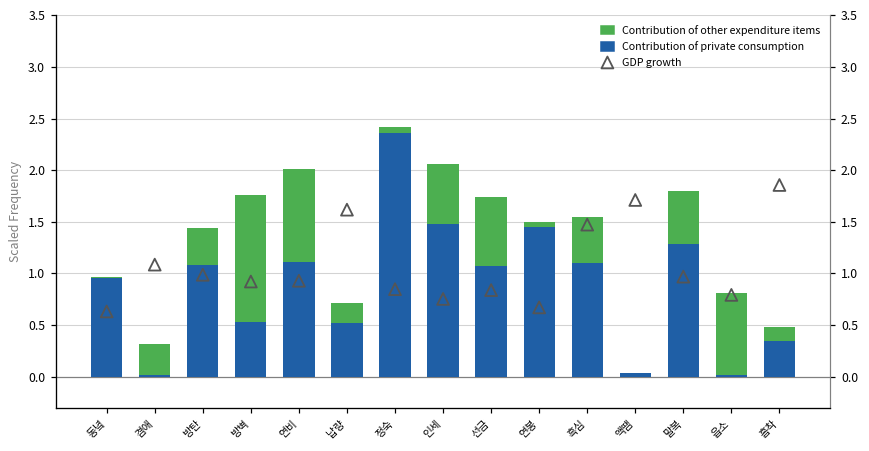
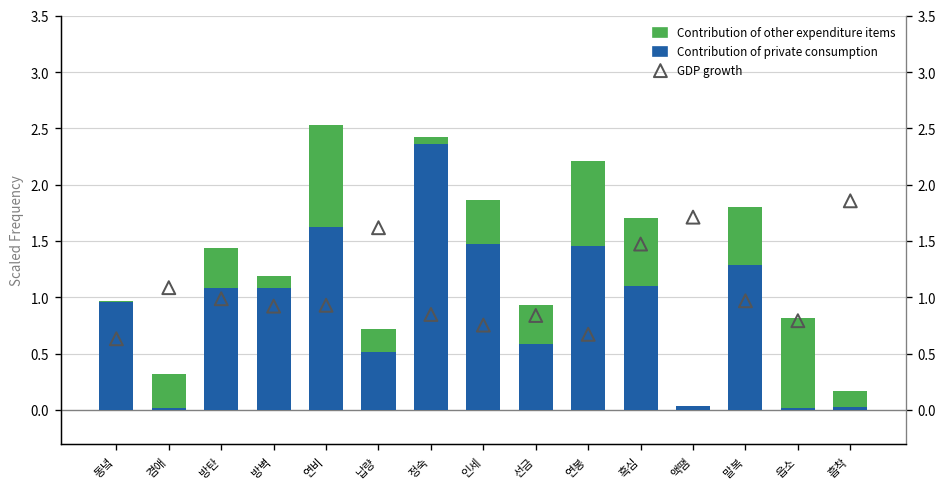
Contribution of private consumption, 방벽: 0.5 -> 1.1
Contribution of other expenditure items, 방벽: 1.2 -> 0.1
Contribution of private consumption, 연비: 1.1 -> 1.6
Contribution of other expenditure items, 인세: 0.6 -> 0.4
Contribution of private consumption, 선금: 1.1 -> 0.6
Contribution of other expenditure items, 선금: 0.7 -> 0.4
Contribution of other expenditure items, 연봉: 0.0 -> 0.8
Contribution of other expenditure items, 흑심: 0.5 -> 0.6
Contribution of private consumption, 흡착: 0.3 -> 0.0
